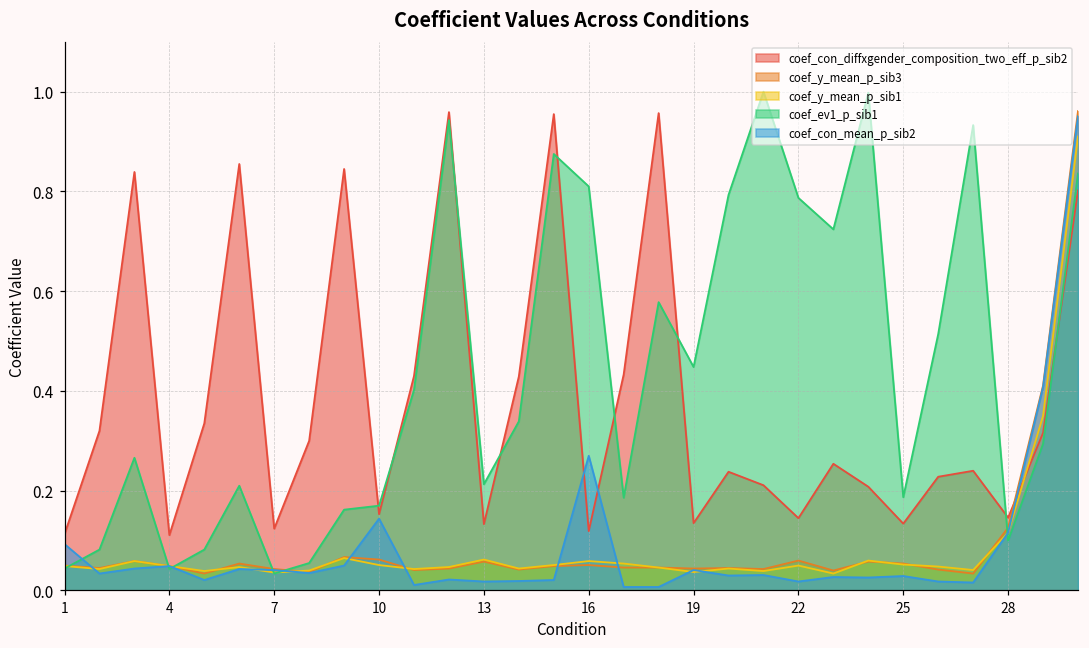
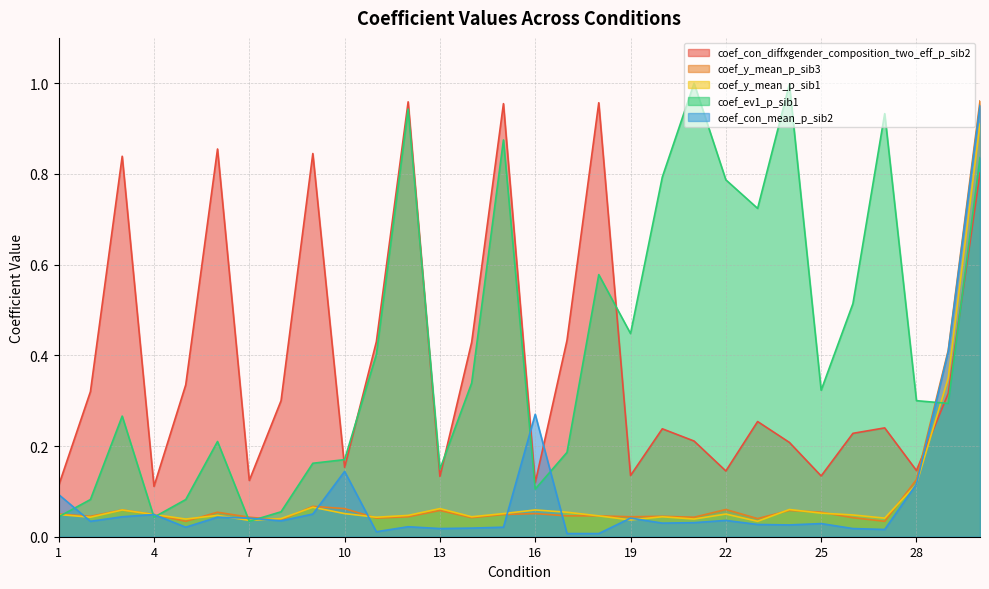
coef_ev1_p_sib1, 13: 0.21 -> 0.15
coef_ev1_p_sib1, 16: 0.81 -> 0.11
coef_con_mean_p_sib2, 22: 0.02 -> 0.04
coef_ev1_p_sib1, 25: 0.19 -> 0.32
coef_ev1_p_sib1, 28: 0.1 -> 0.3
